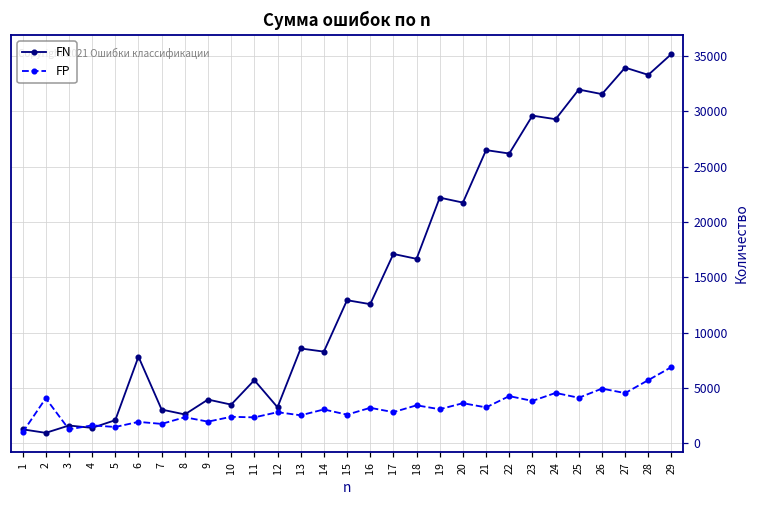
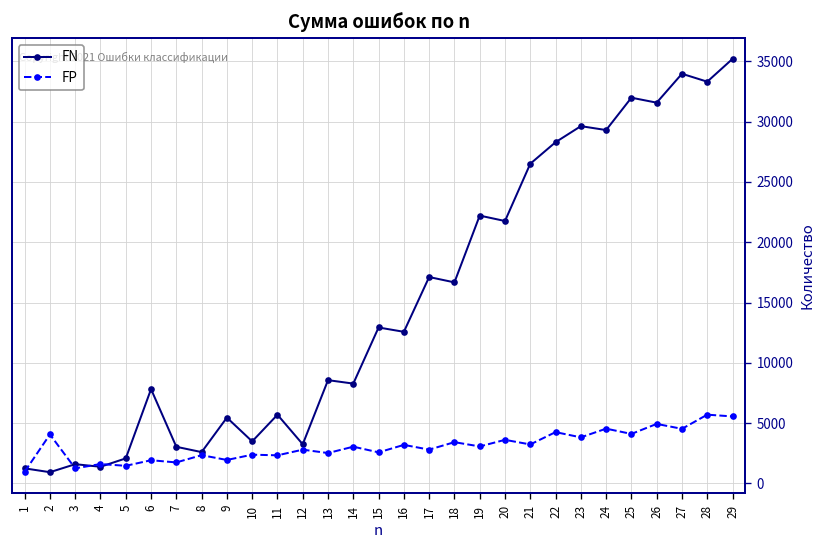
FN, 9: 3900 -> 5500
FN, 22: 26200 -> 28300
FP, 29: 6900 -> 5600
